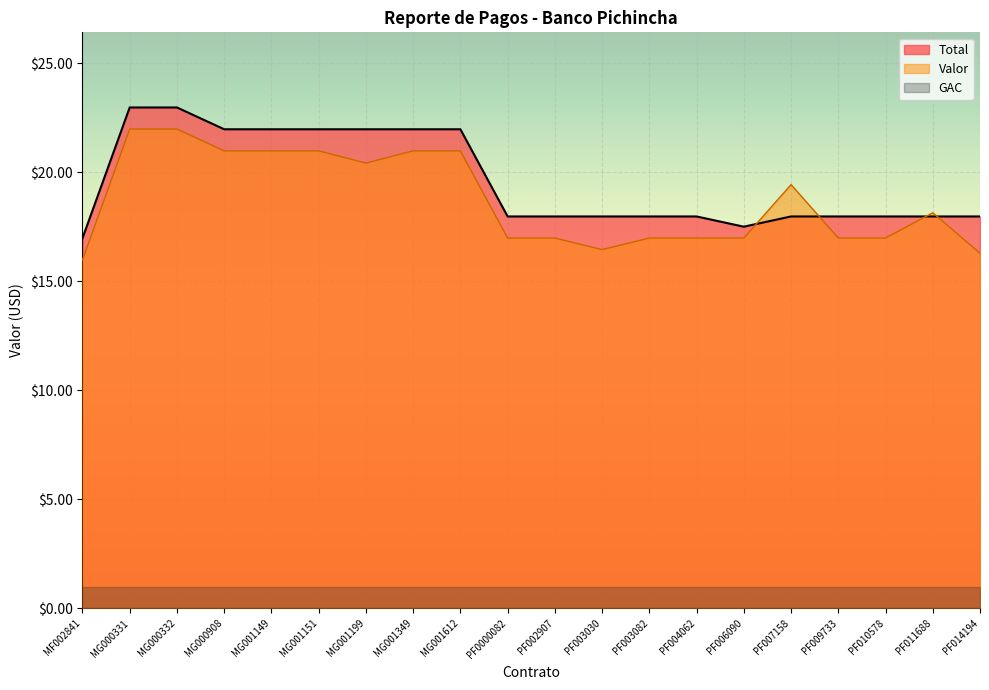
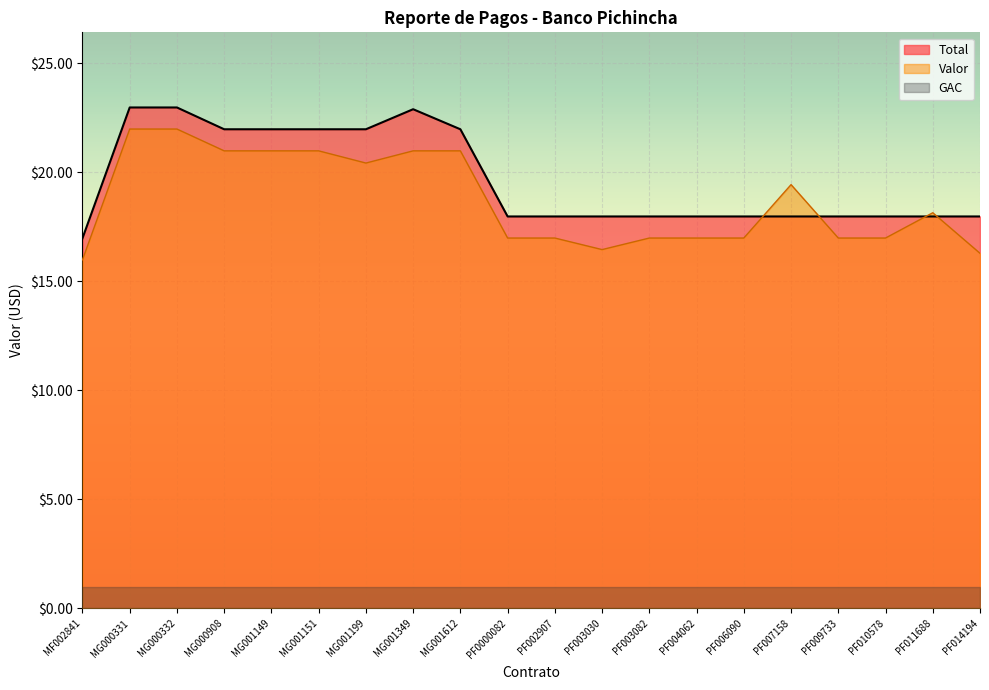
Total, MG001349: $22.0 -> $22.9
Total, PF006090: $17.5 -> $18.0
